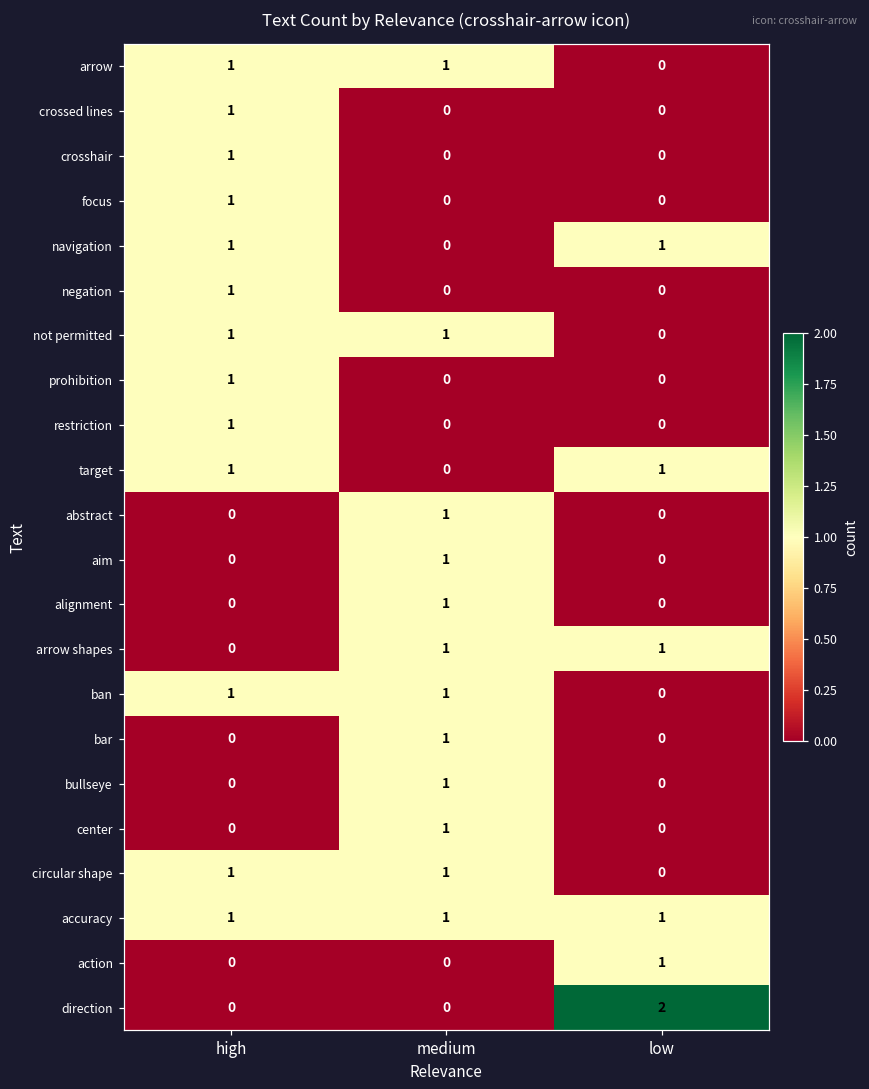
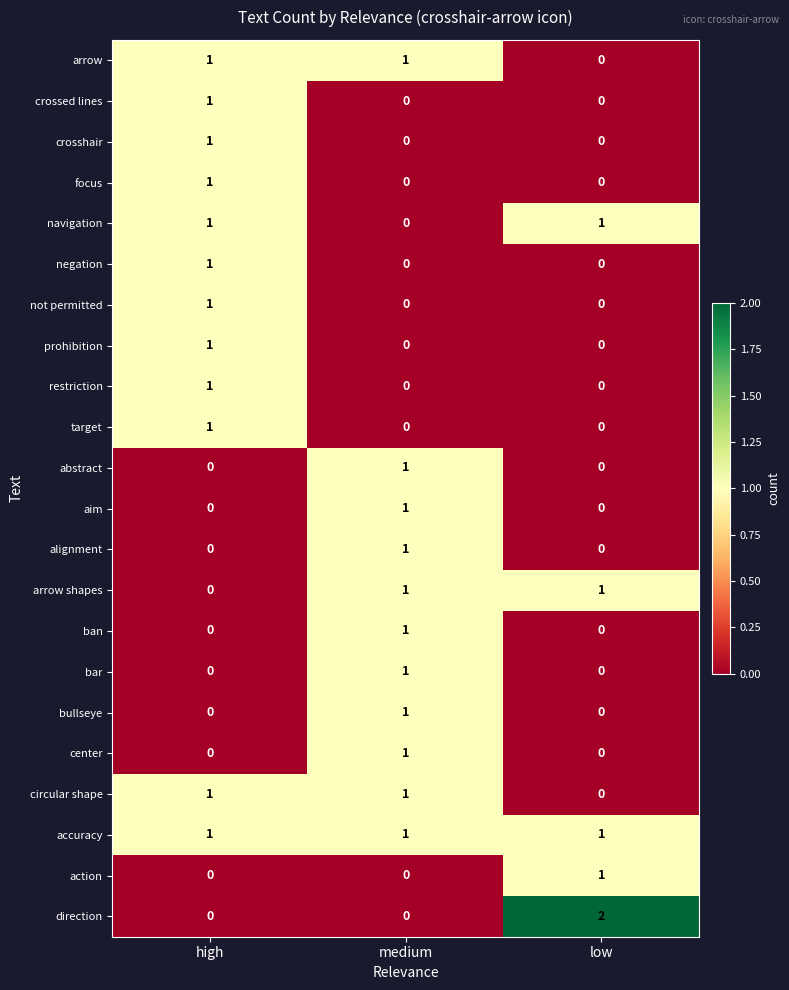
not permitted, medium: 1 -> 0
target, low: 1 -> 0
ban, high: 1 -> 0
